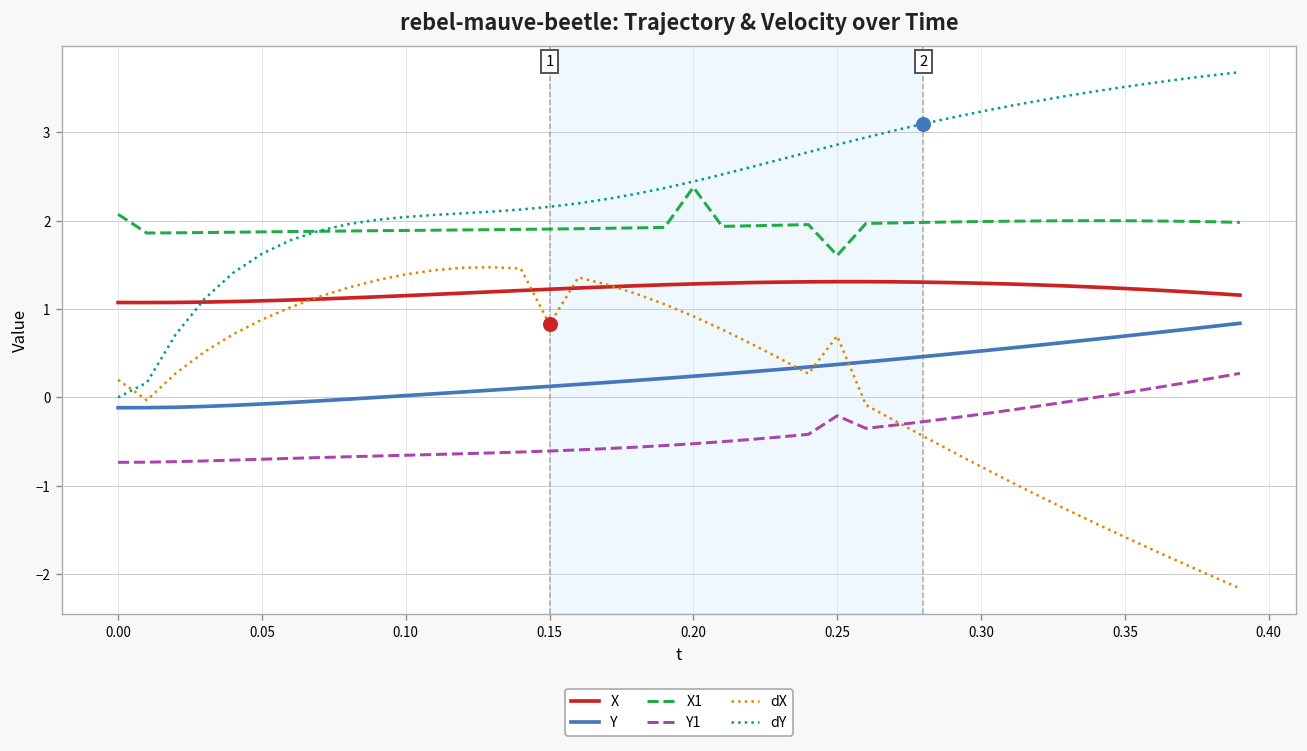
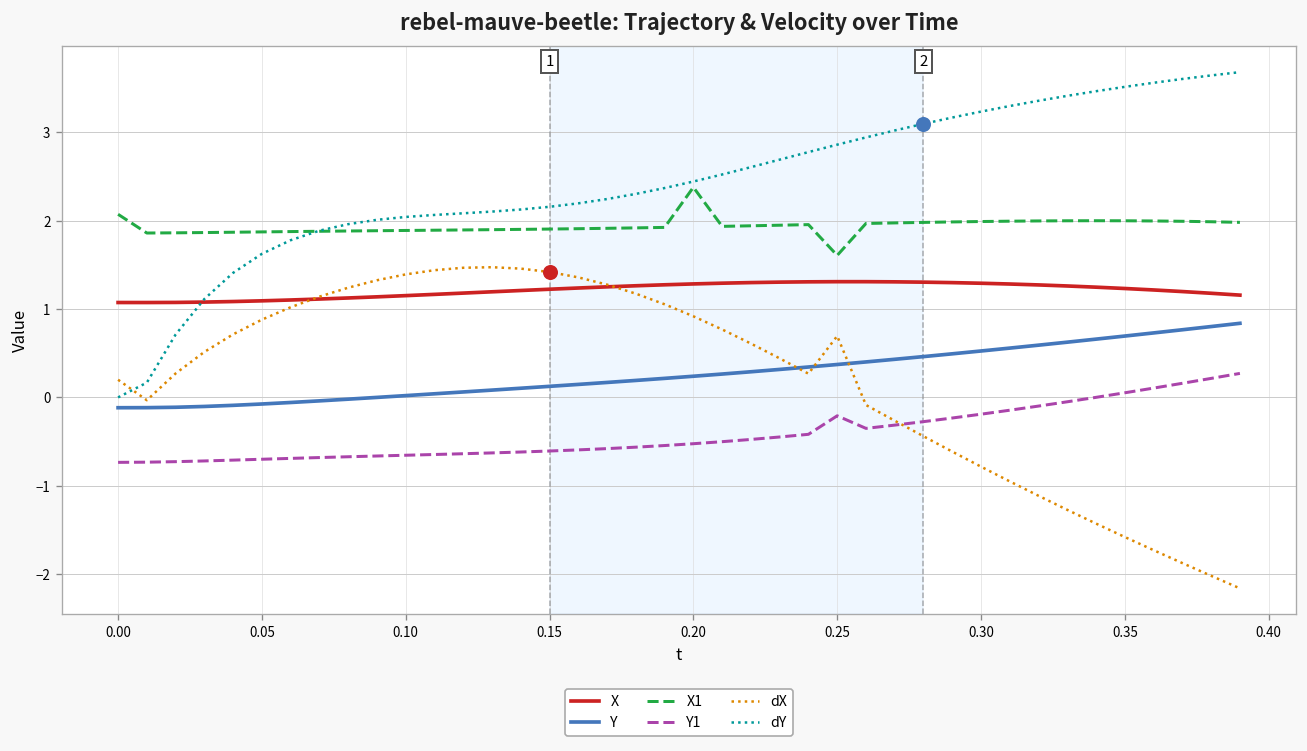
dX, 0.15: 0.8 -> 1.4
